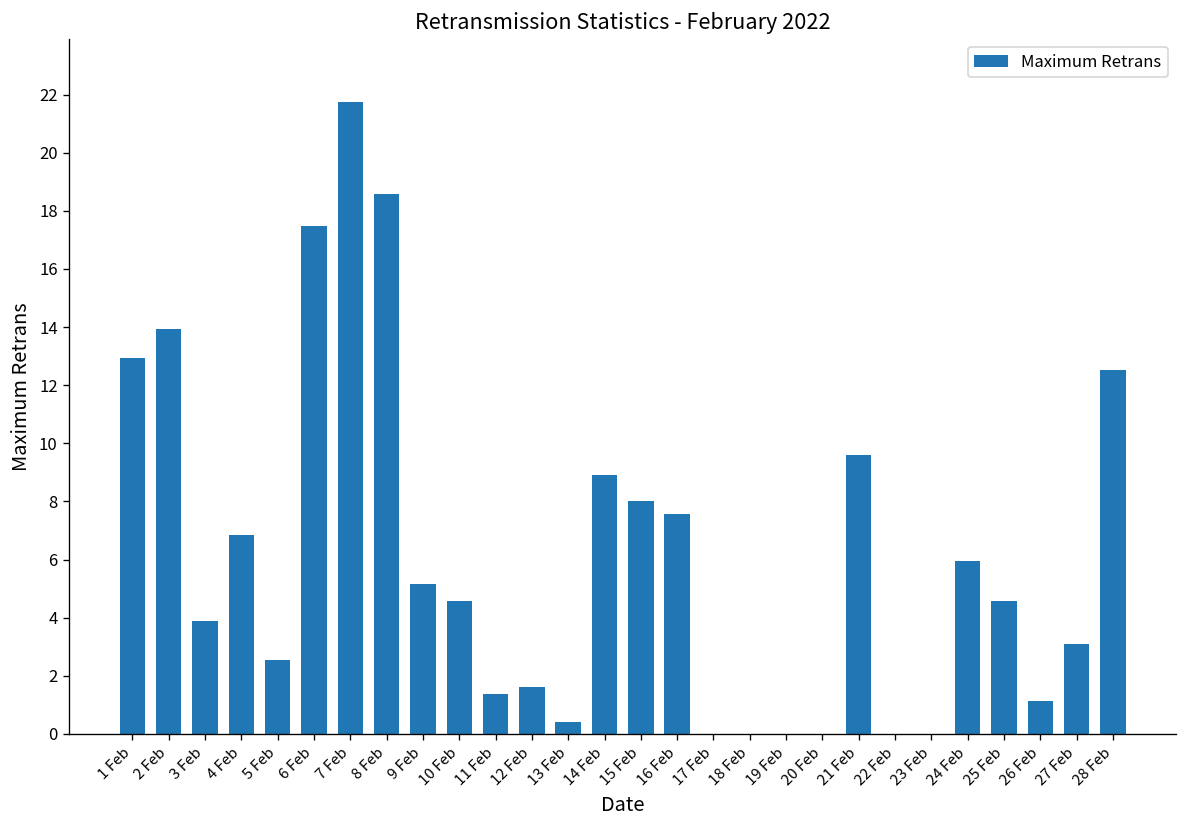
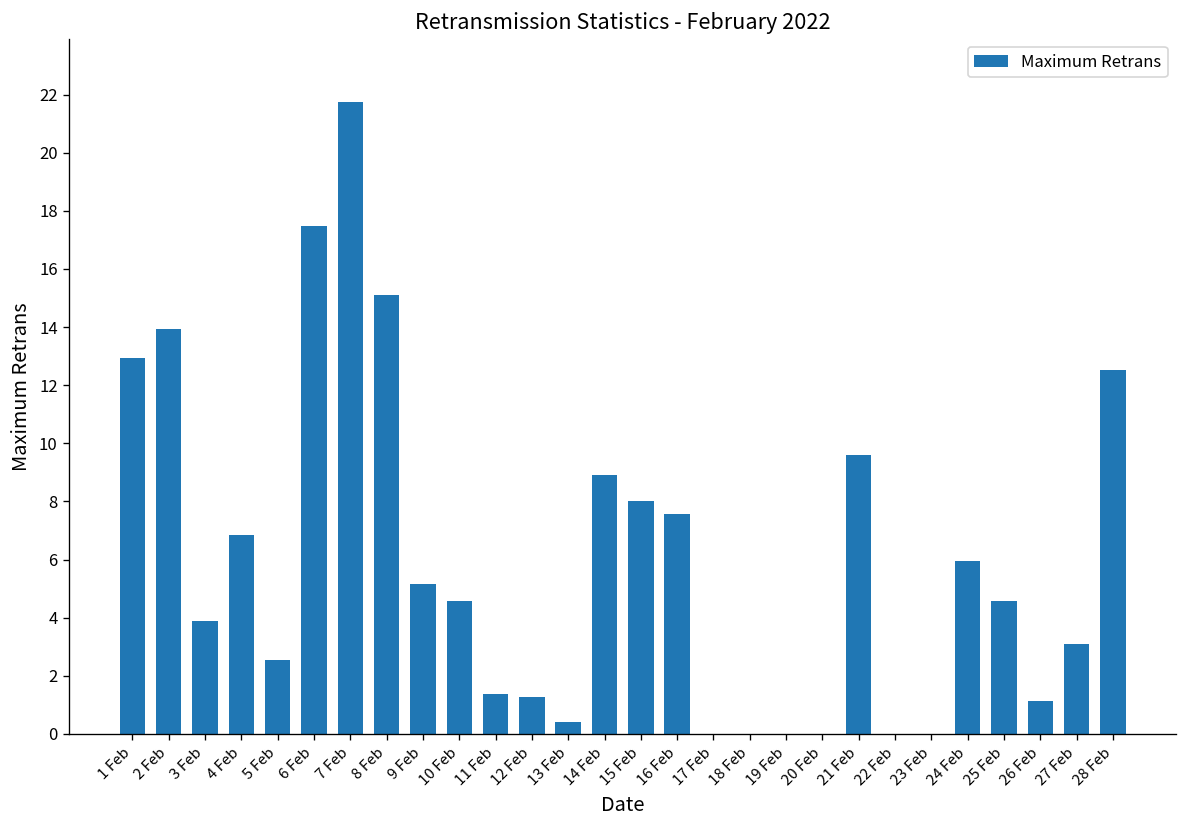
8 Feb: 18.6 -> 15.1
12 Feb: 1.6 -> 1.3
